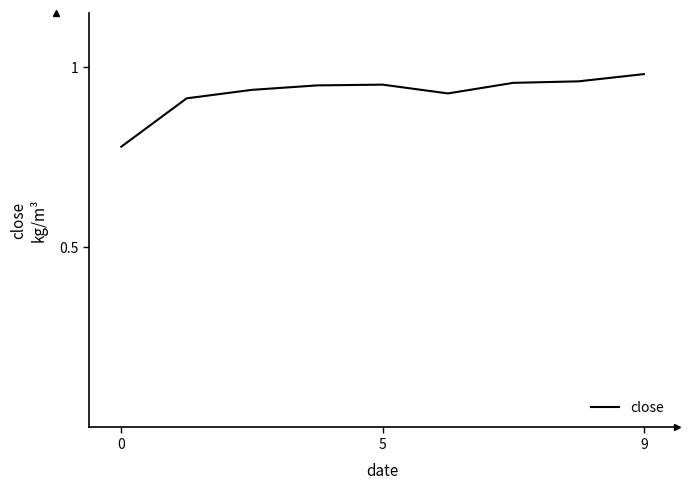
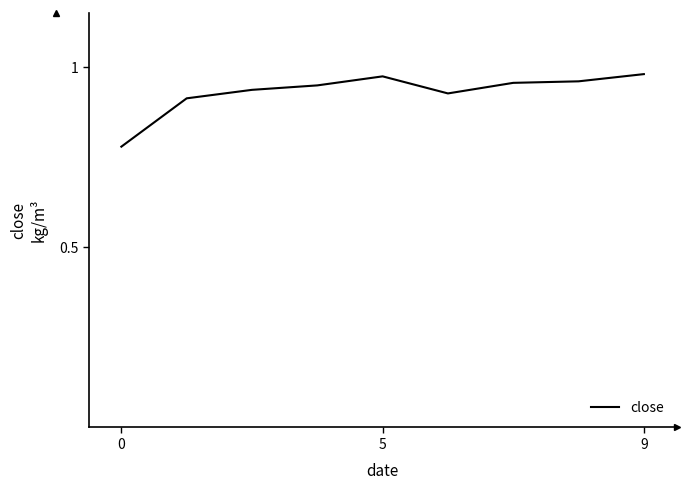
5: 0.95 -> 0.98
